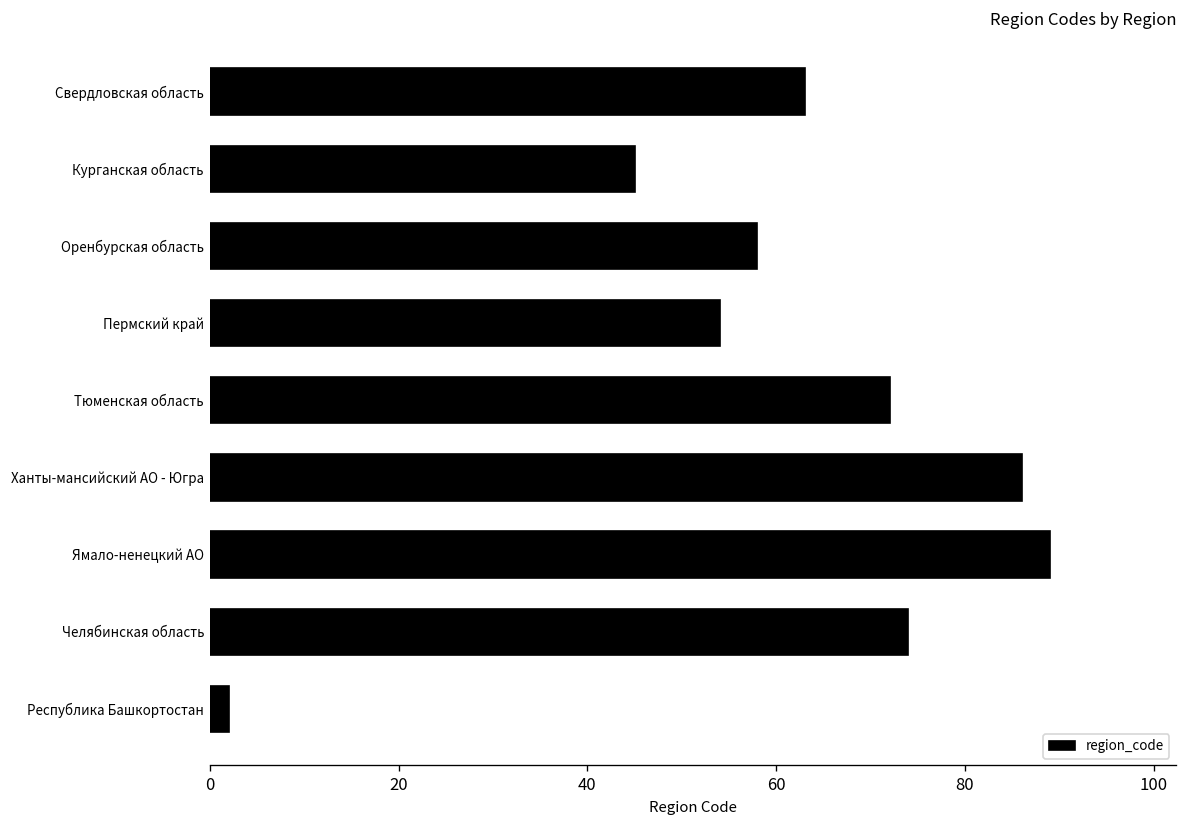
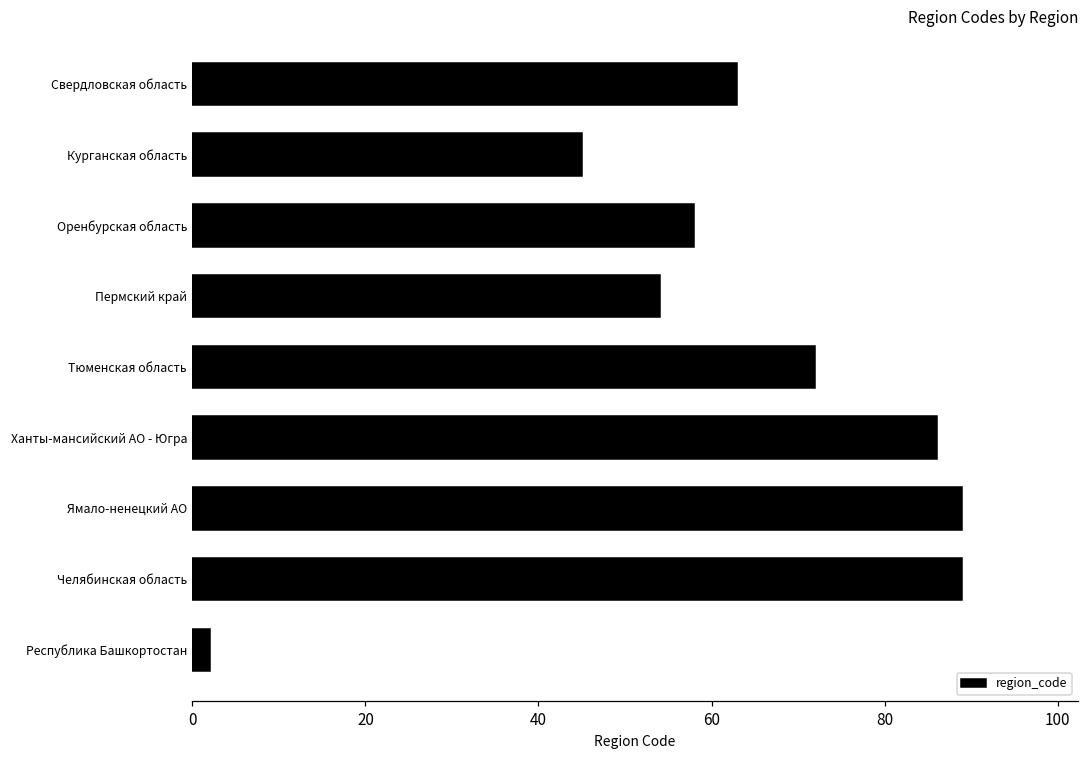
Челябинская область: 74 -> 89
